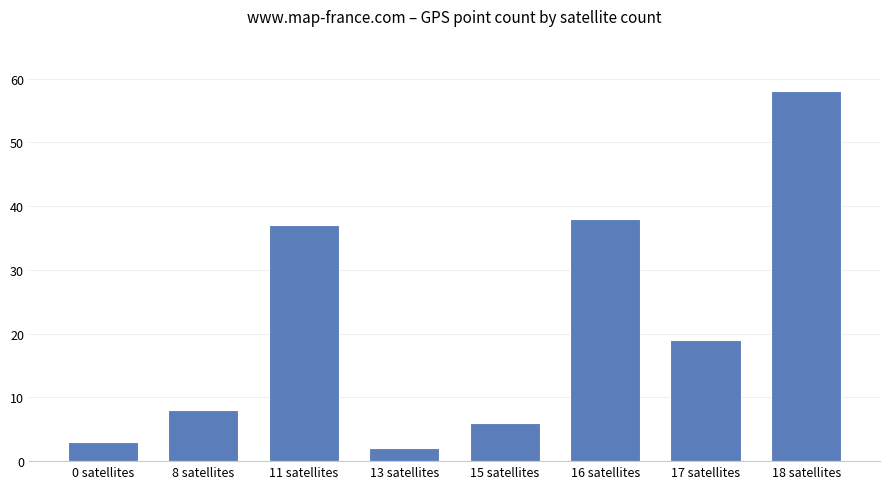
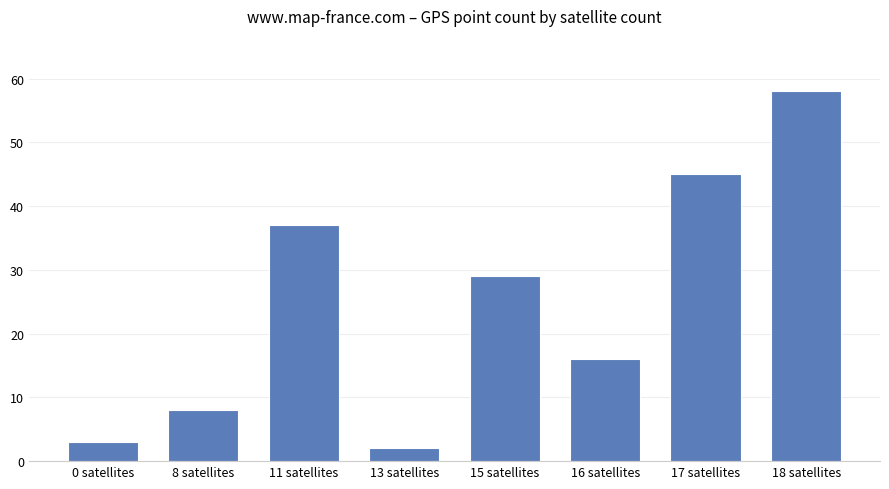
15 satellites: 6 -> 29
16 satellites: 38 -> 16
17 satellites: 19 -> 45
